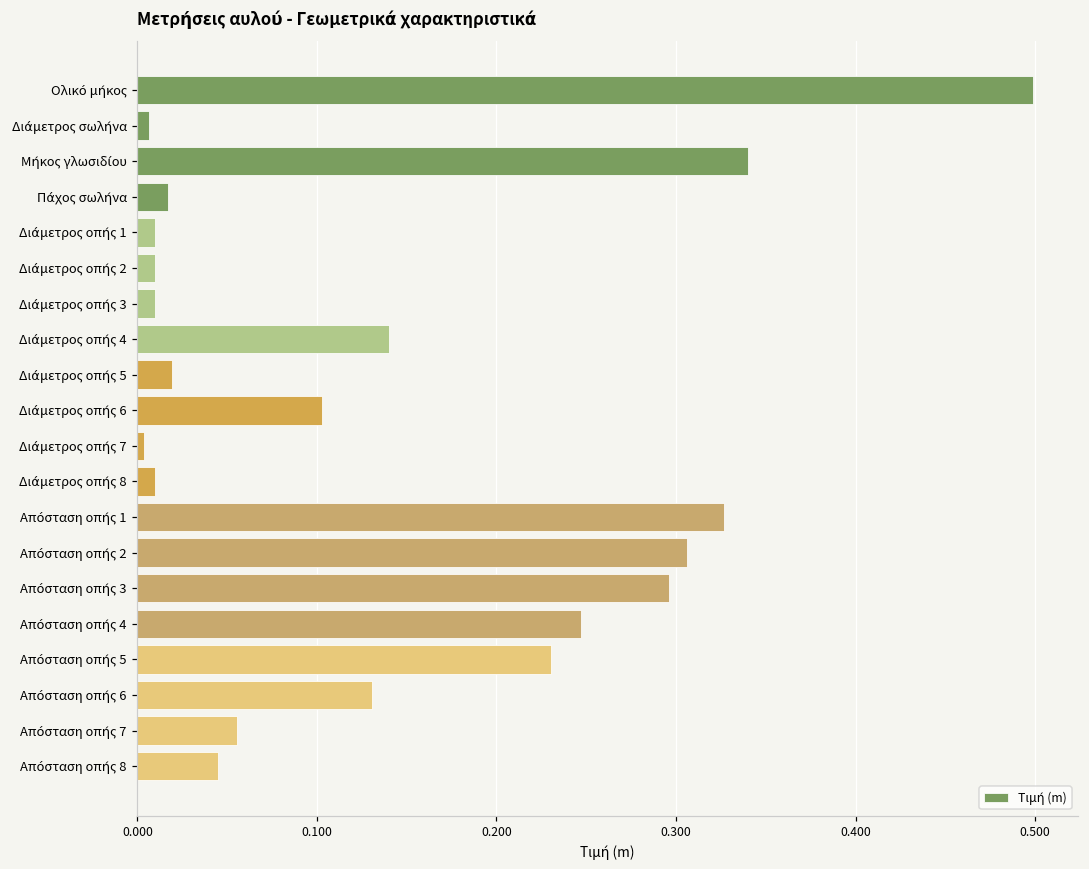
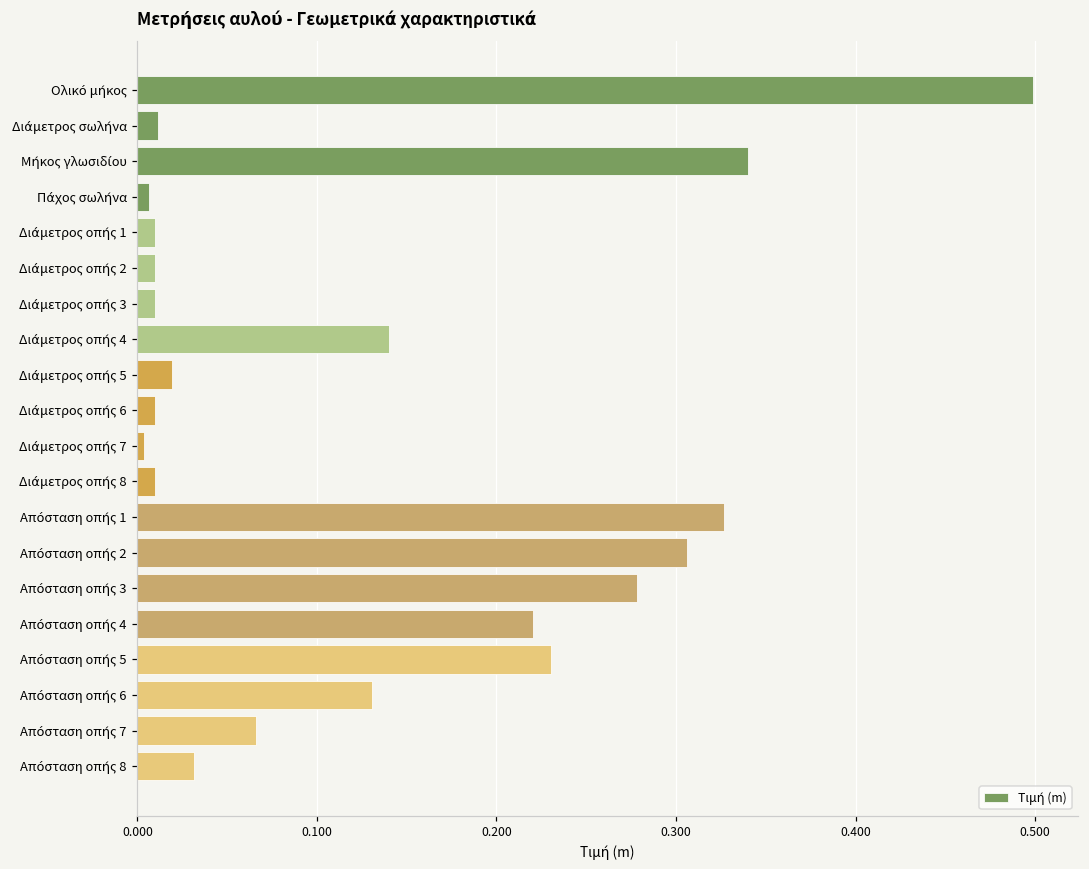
Διάμετρος σωλήνα: 0.007 -> 0.012
Πάχος σωλήνα: 0.017 -> 0.006
Διάμετρος οπής 6: 0.103 -> 0.010
Απόσταση οπής 3: 0.296 -> 0.278
Απόσταση οπής 4: 0.247 -> 0.220
Απόσταση οπής 7: 0.056 -> 0.066
Απόσταση οπής 8: 0.045 -> 0.031
